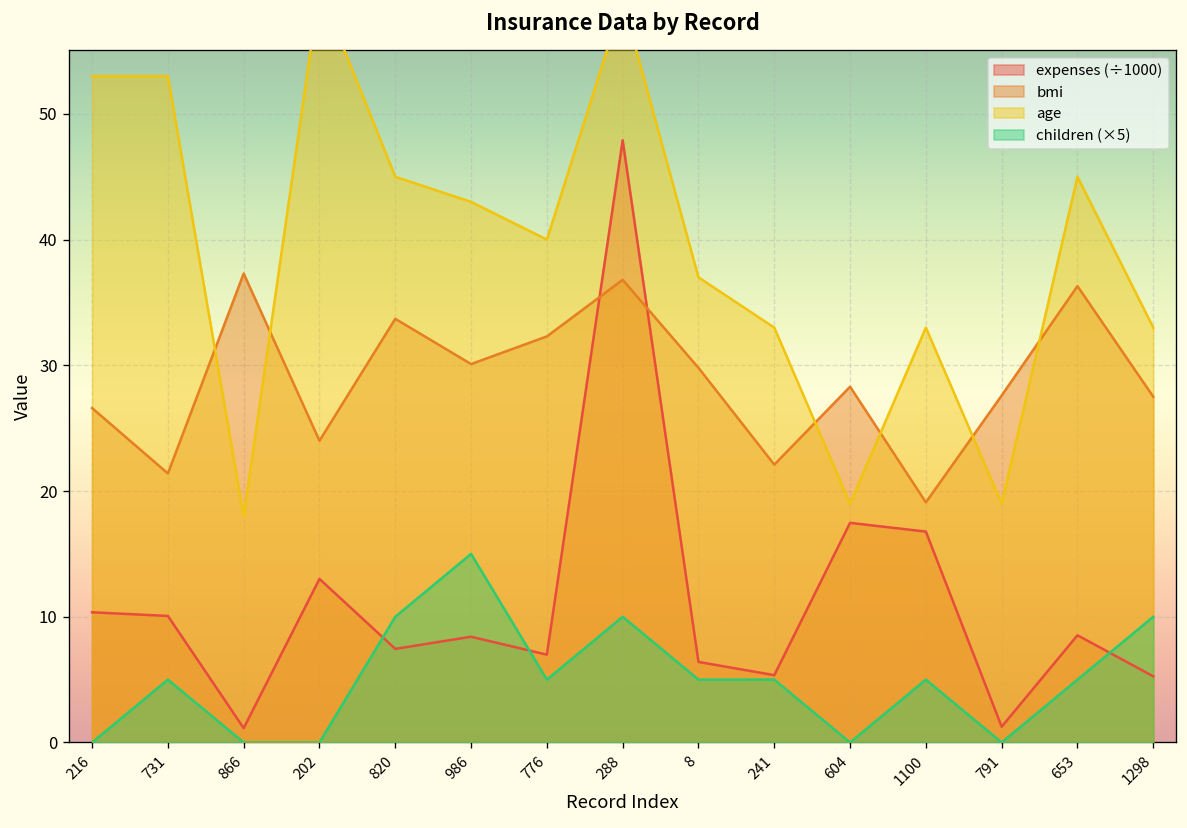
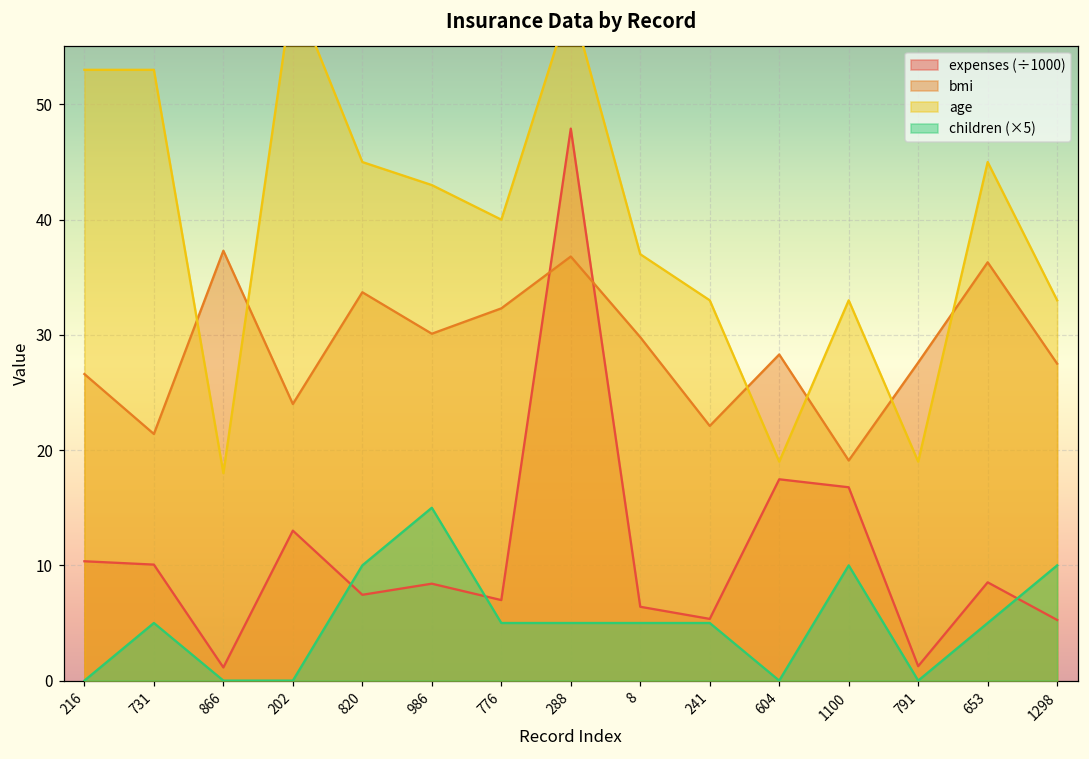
children (×5), 288: 10.0 -> 5.0
children (×5), 1100: 5.0 -> 10.0
